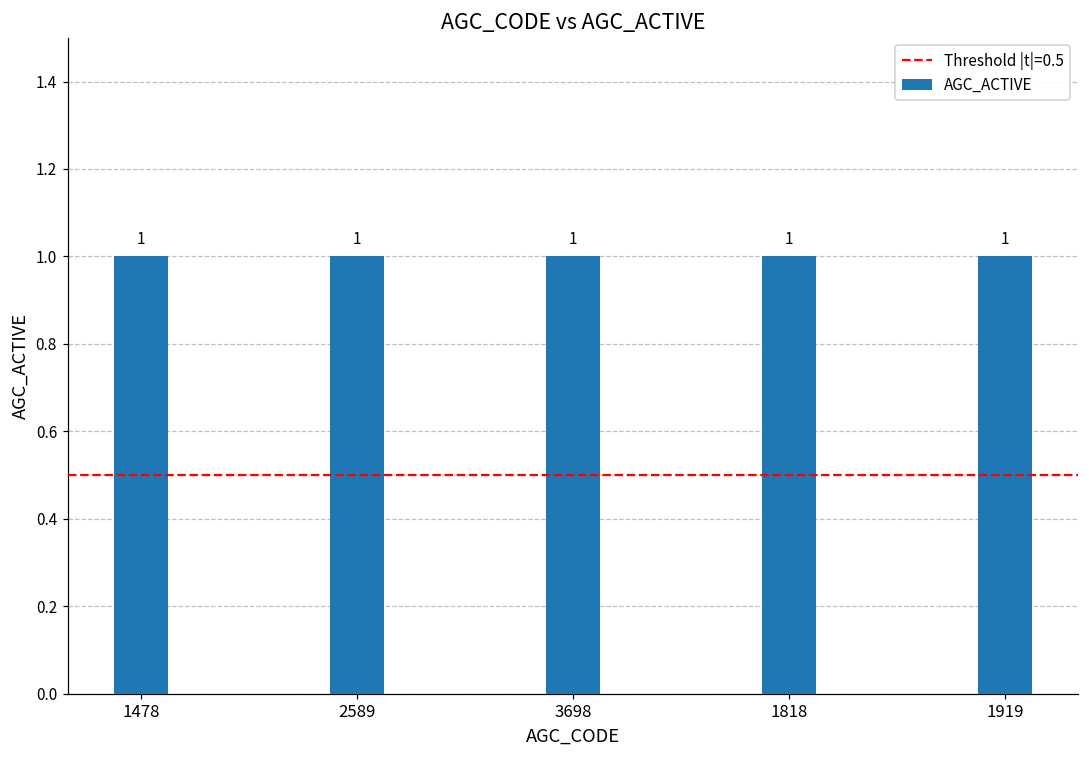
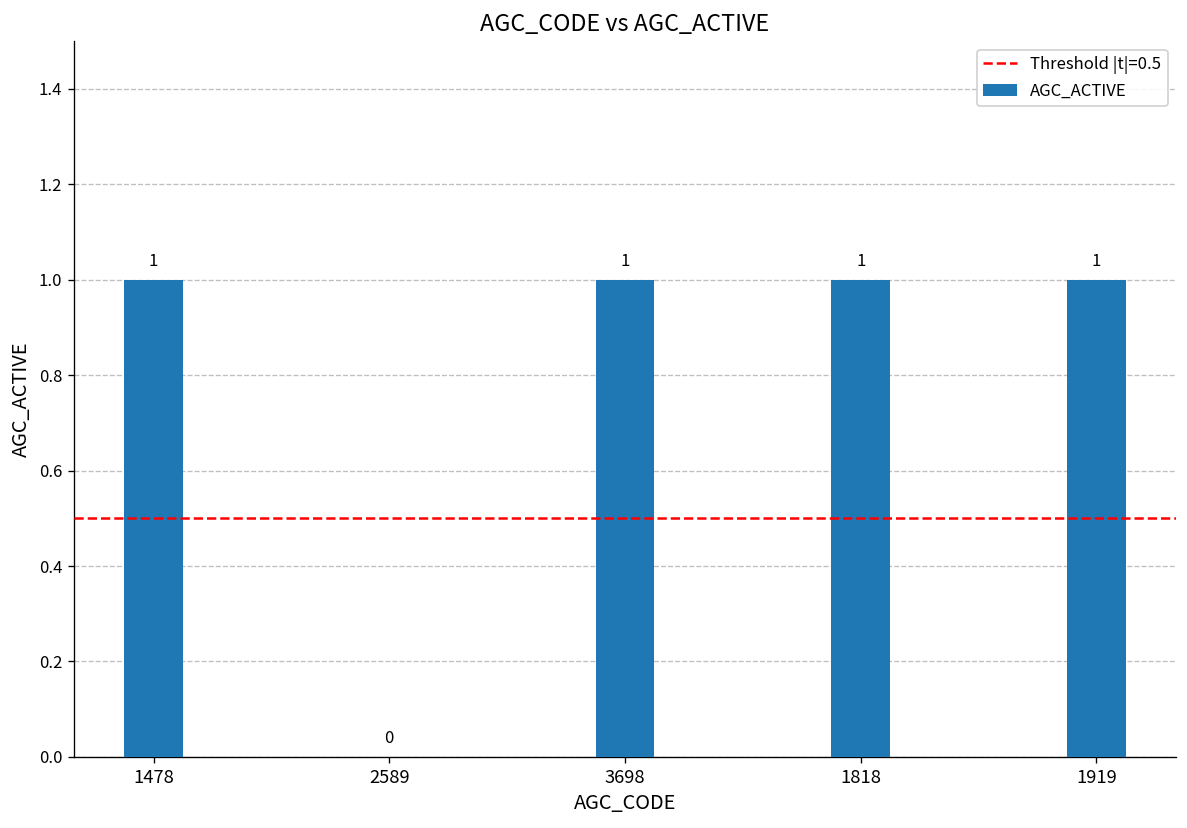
2589: 1 -> 0
